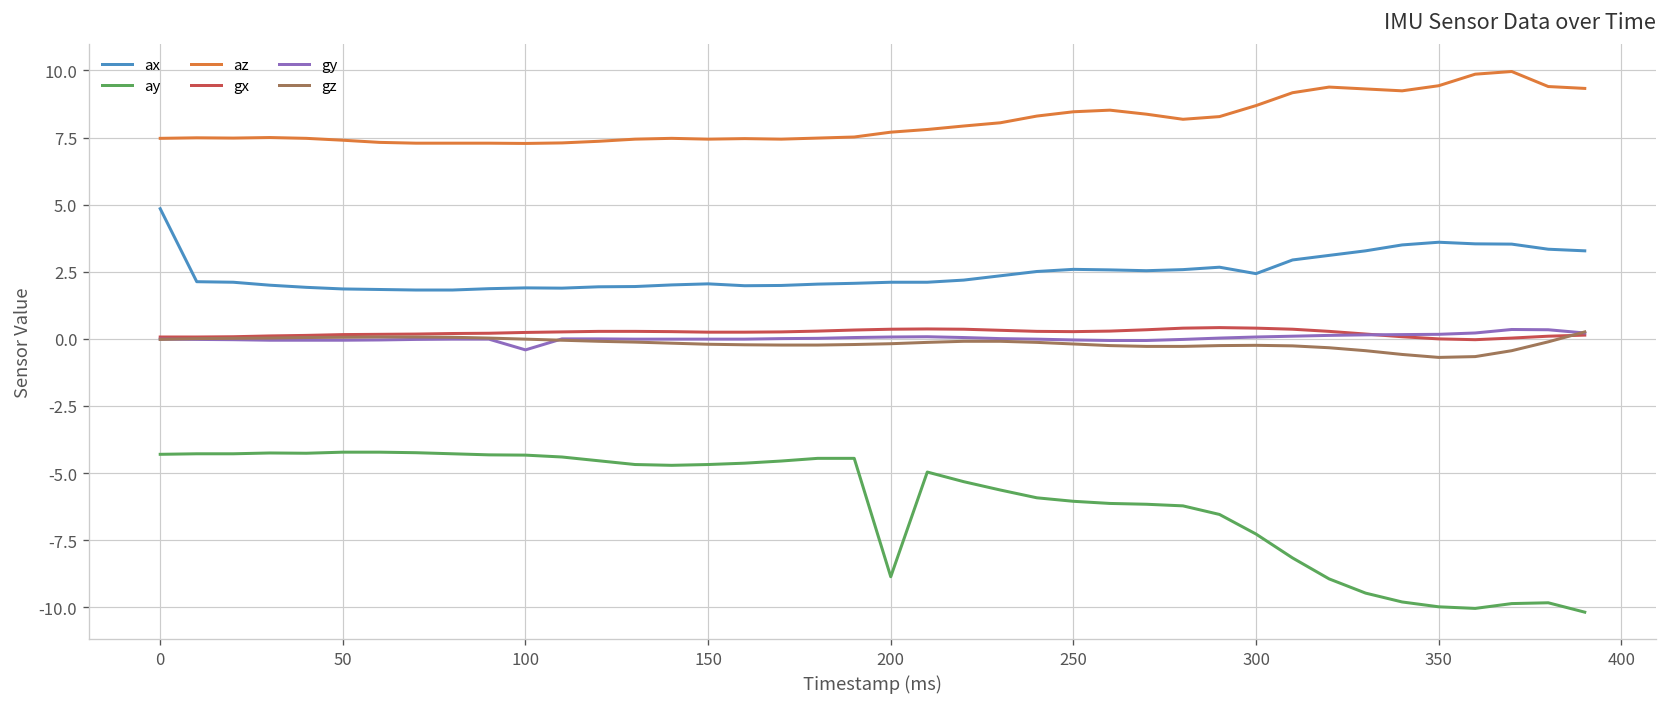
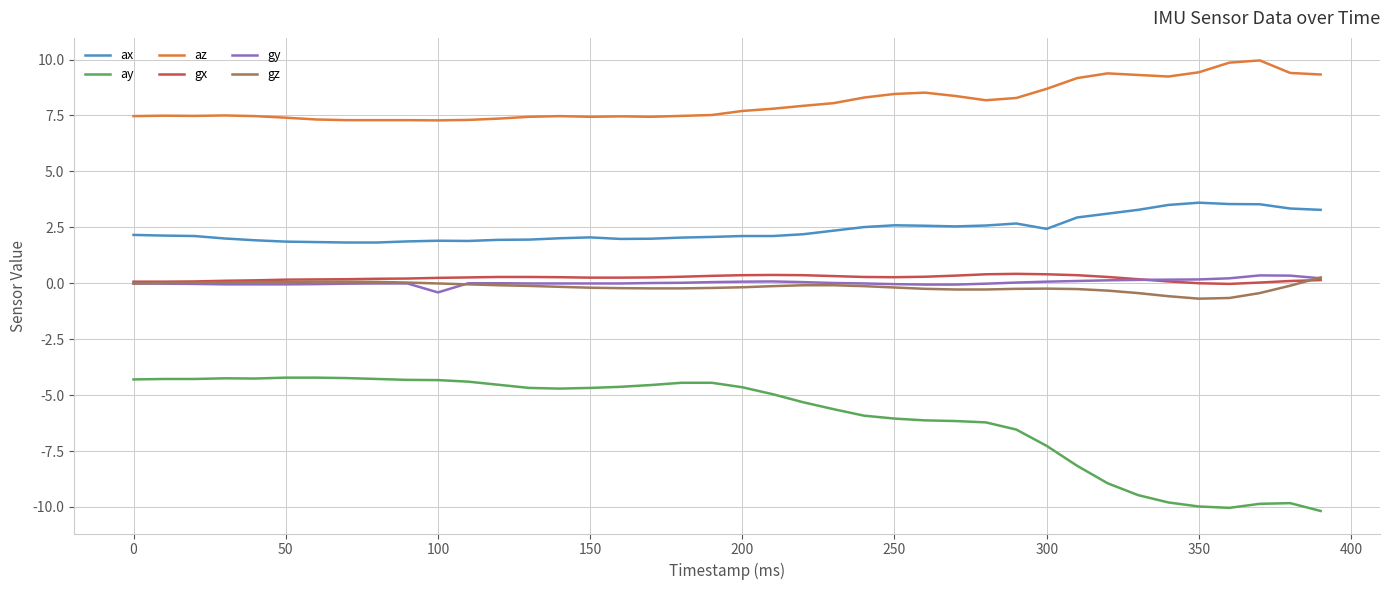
ax, 0: 4.9 -> 2.2
ay, 200: -8.9 -> -4.7
